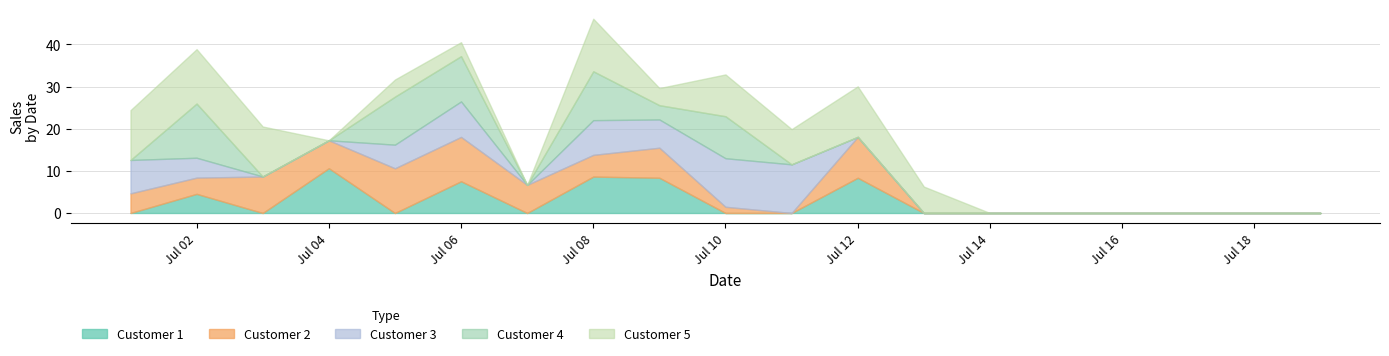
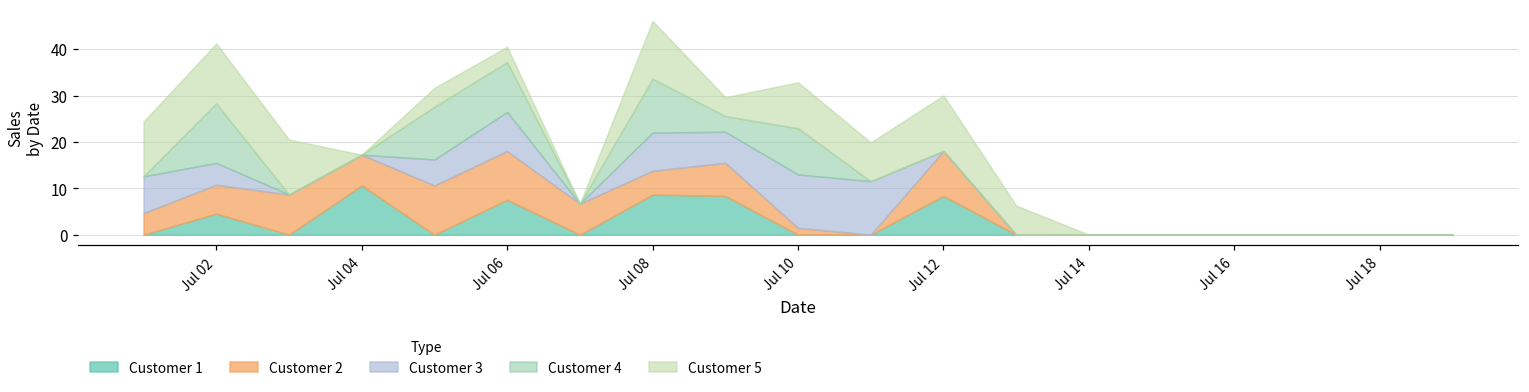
Customer 2, Jul 02: 4 -> 6
